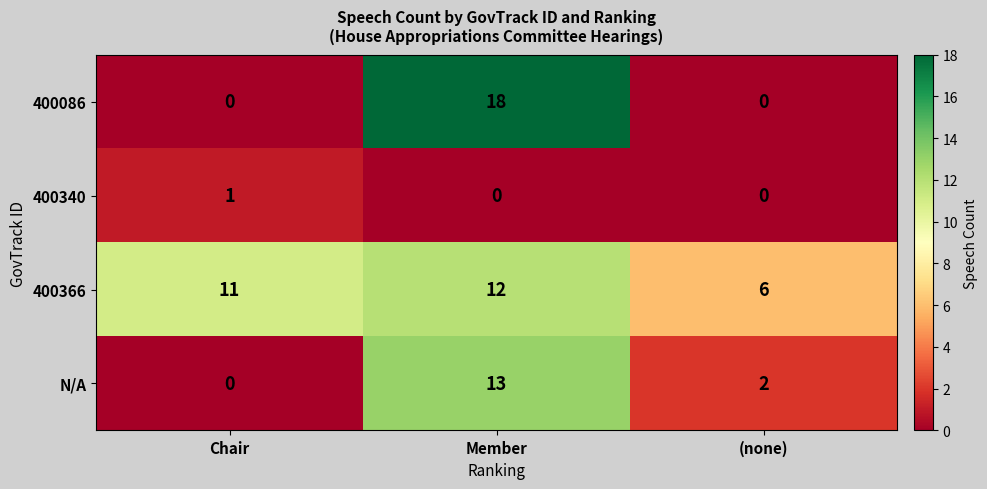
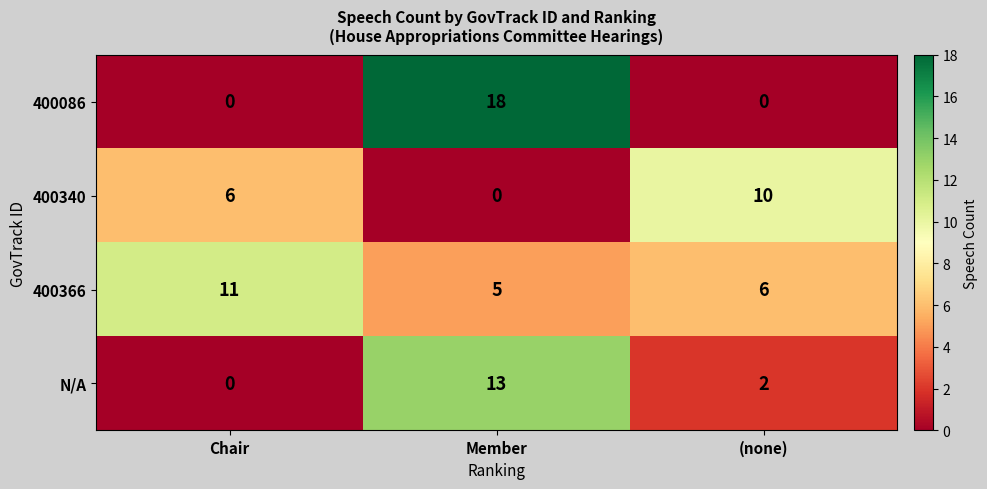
400340, Chair: 1 -> 6
400340, (none): 0 -> 10
400366, Member: 12 -> 5
